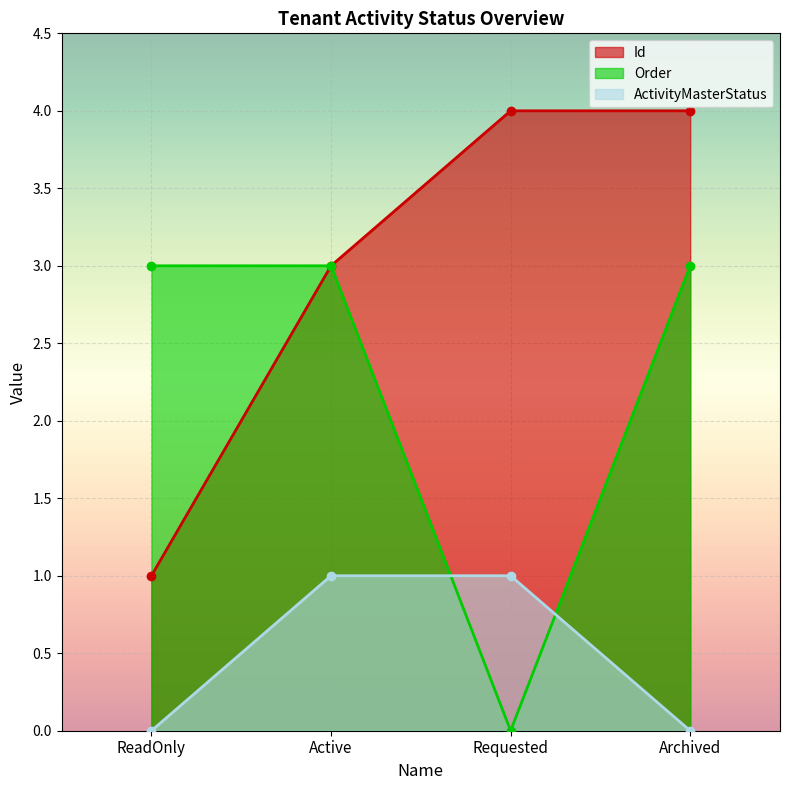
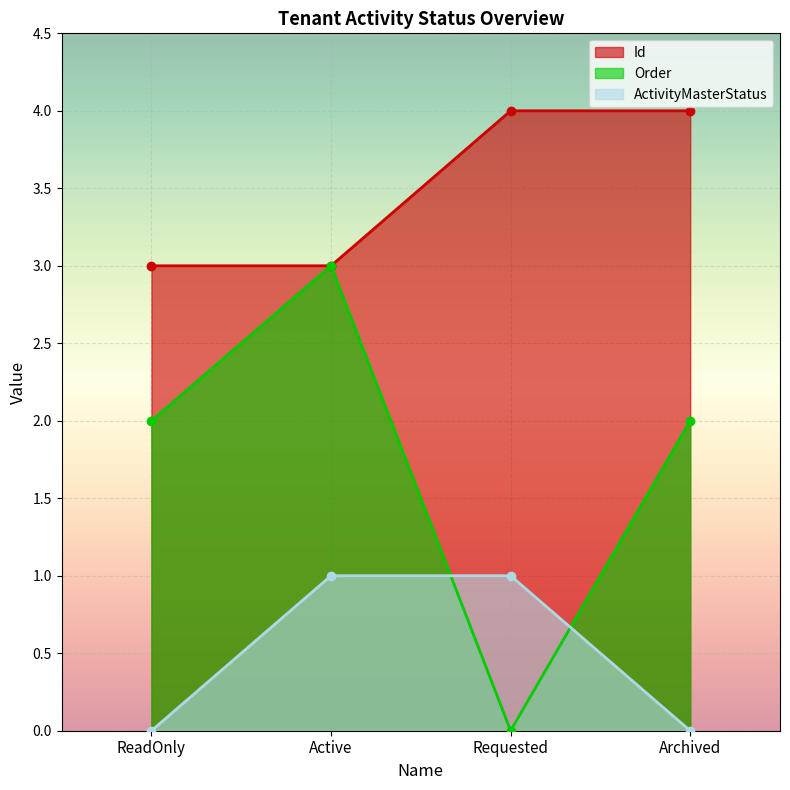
Id, ReadOnly: 1 -> 3
Order, ReadOnly: 3 -> 2
Order, Archived: 3 -> 2
